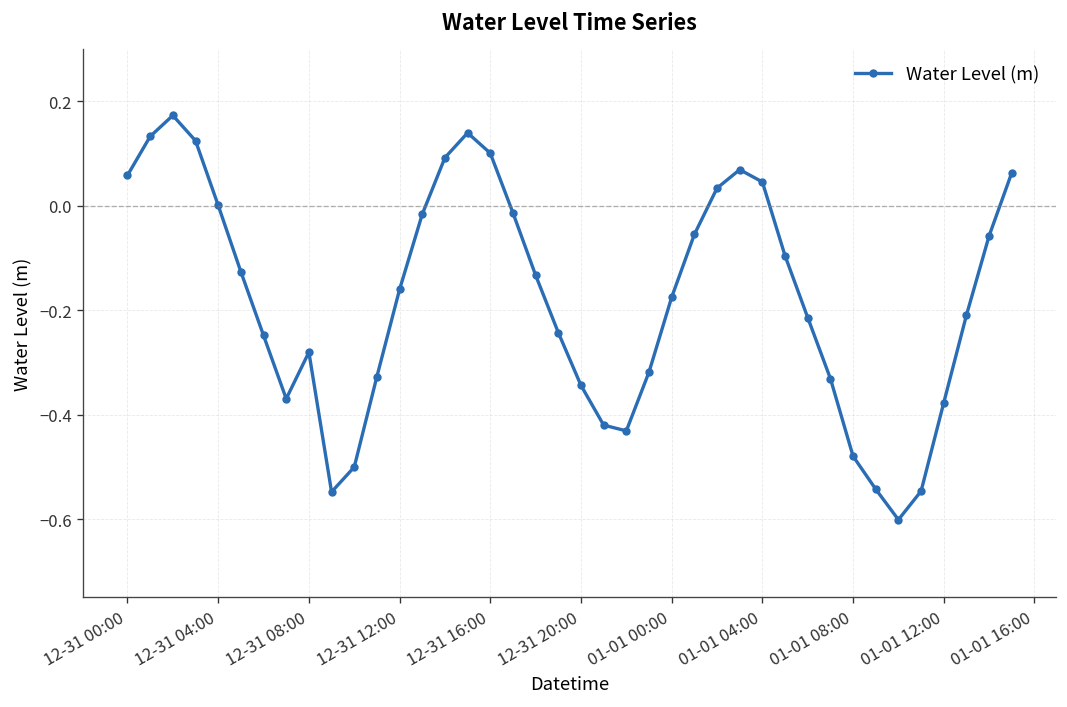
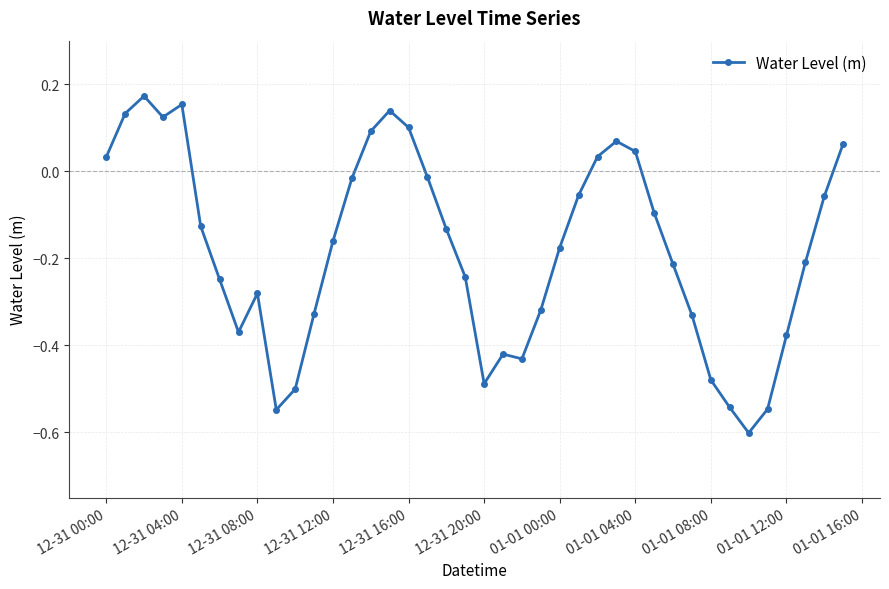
12-31 00:00: 0.06 -> 0.03
12-31 04:00: 0.00 -> 0.15
12-31 20:00: -0.34 -> -0.49
